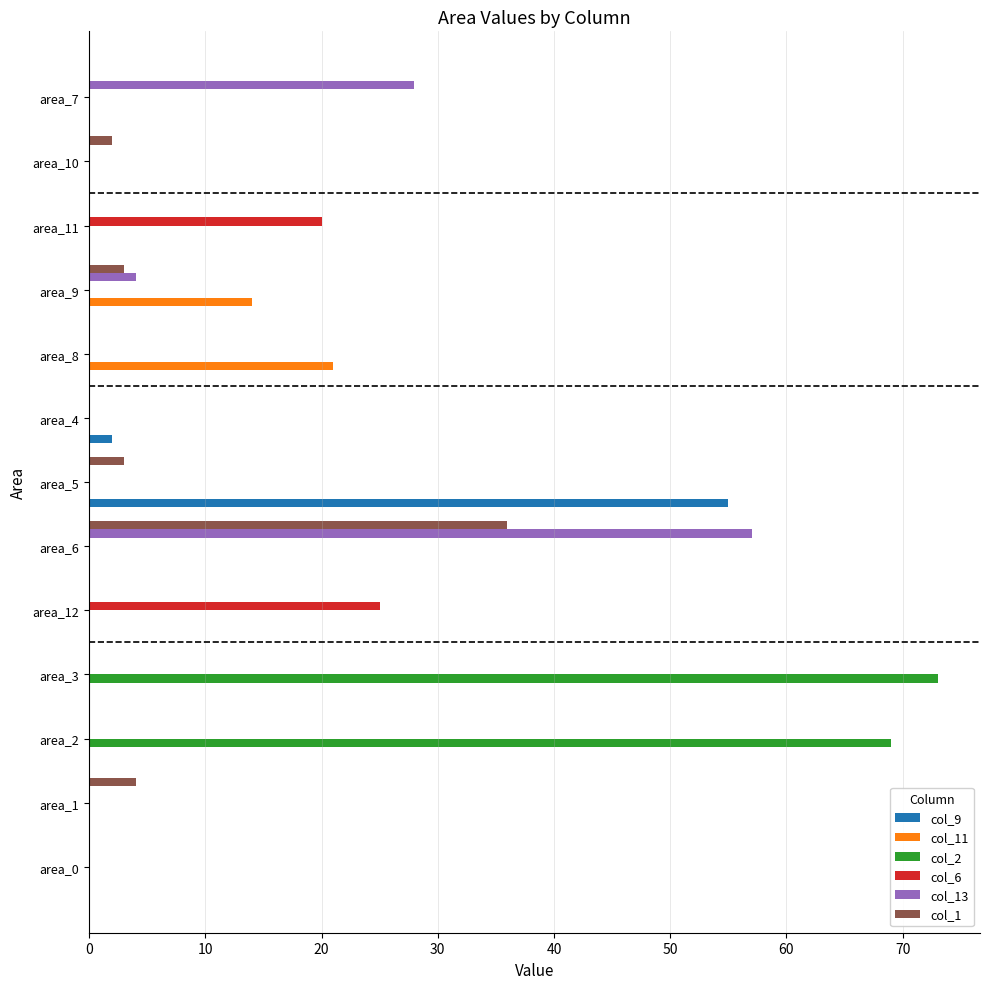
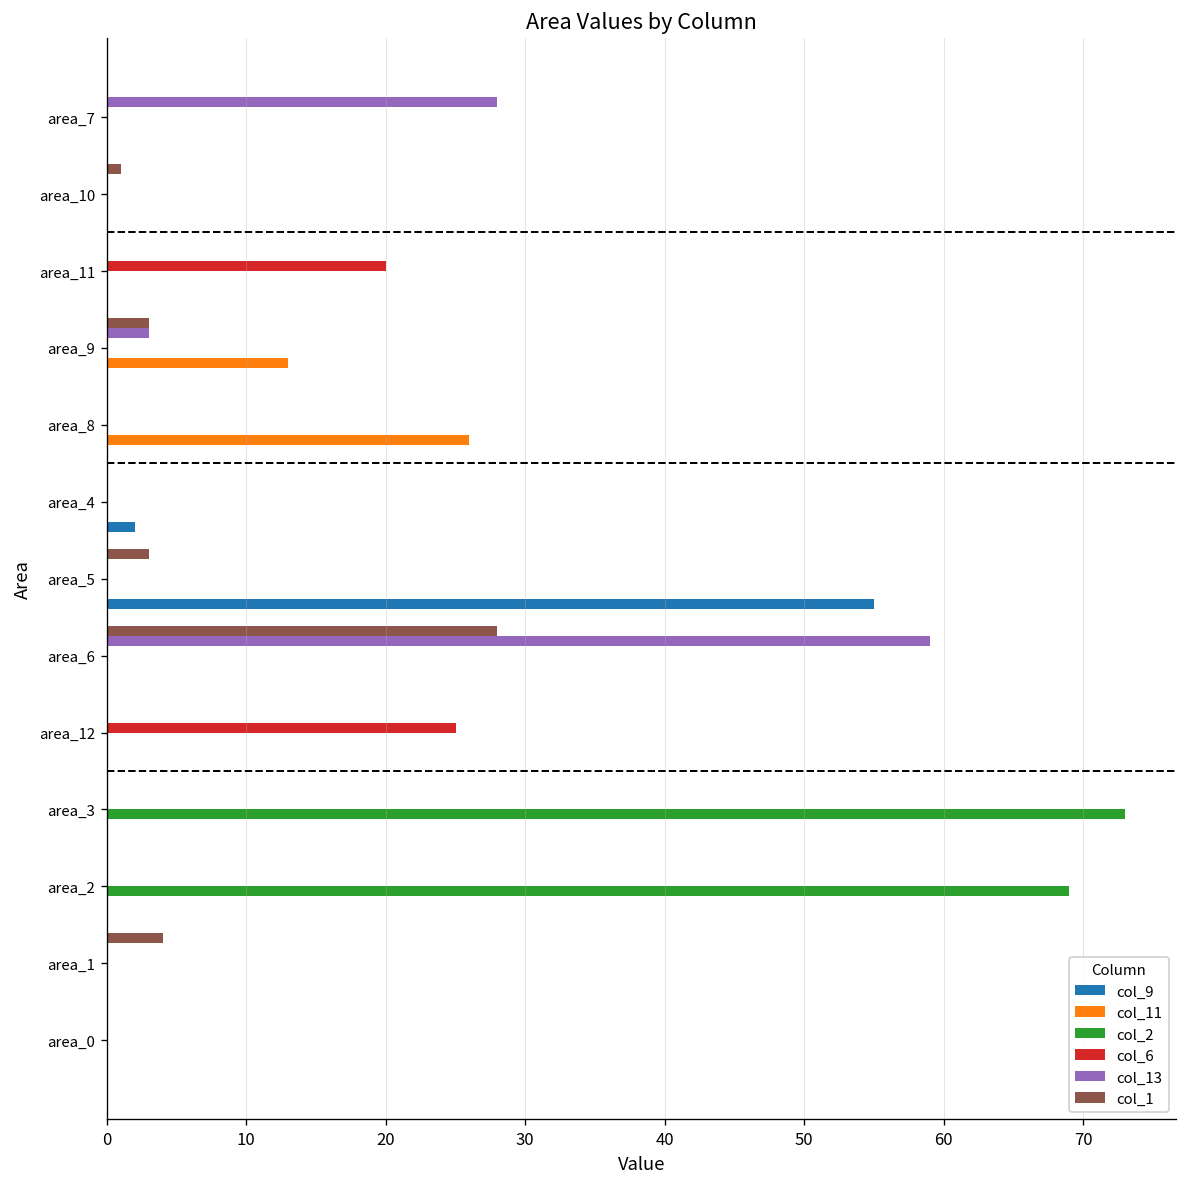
col_1, area_10: 2 -> 1
col_13, area_9: 4 -> 3
col_11, area_9: 14 -> 13
col_11, area_8: 21 -> 26
col_1, area_6: 36 -> 28
col_13, area_6: 57 -> 59
